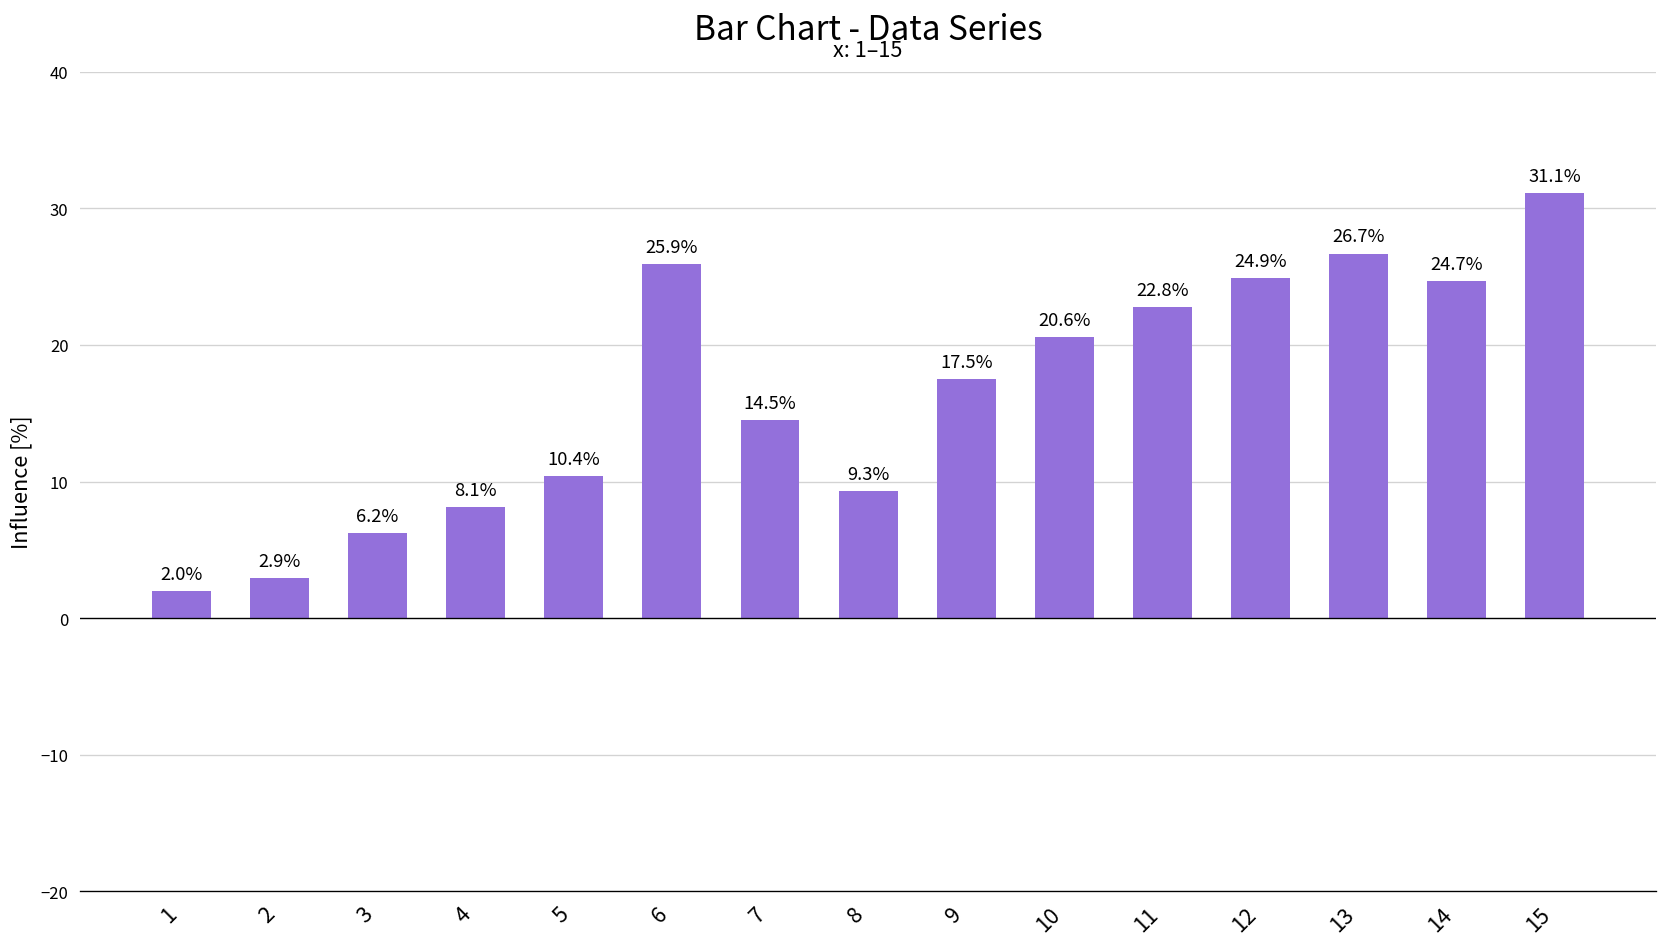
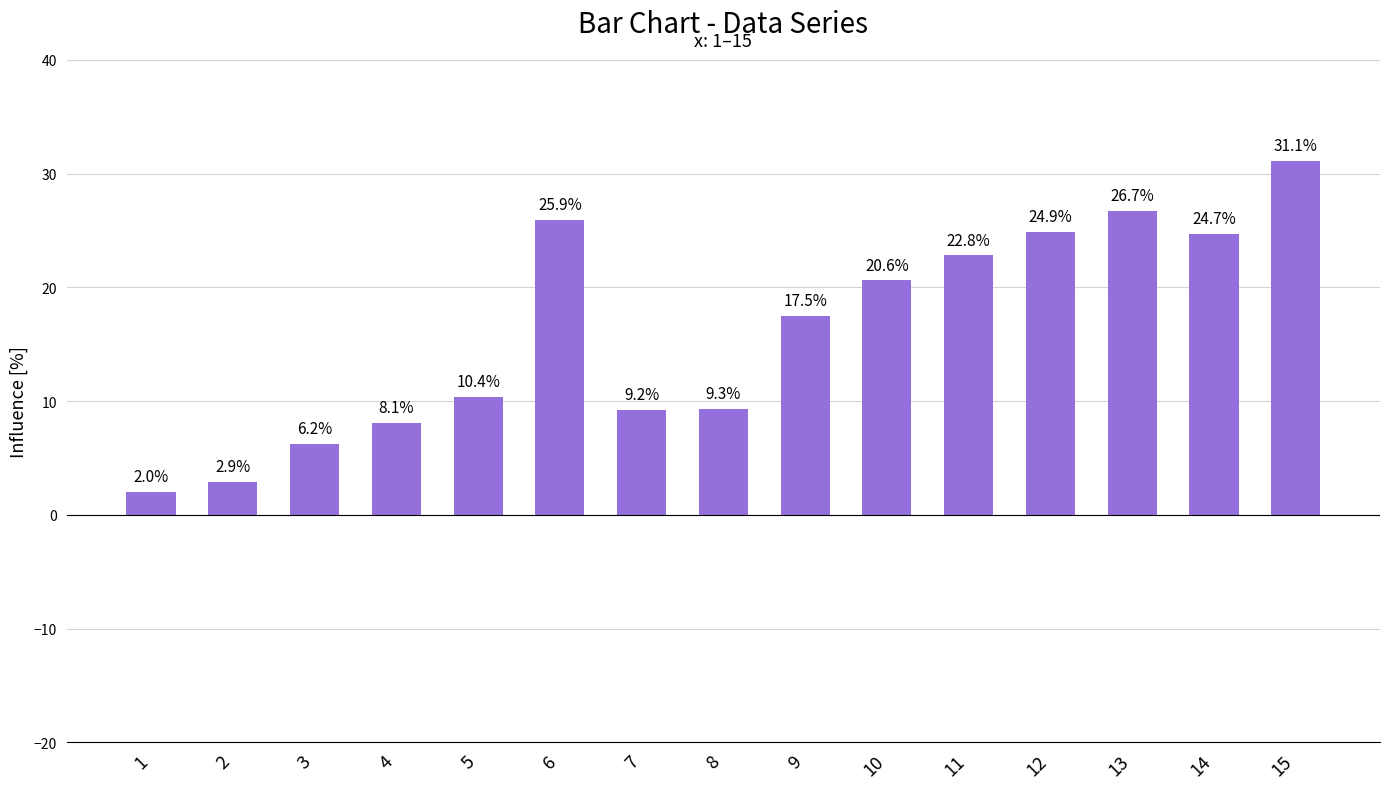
7: 14.5% -> 9.2%
